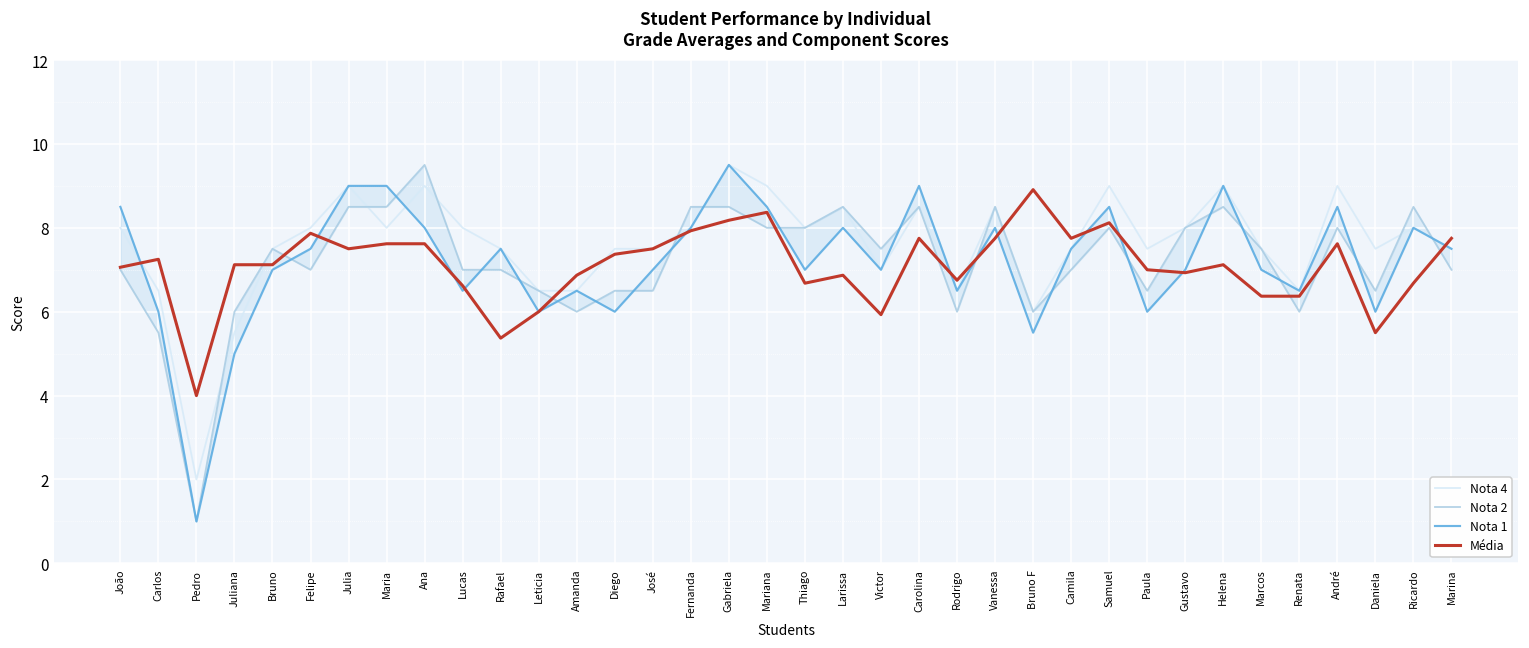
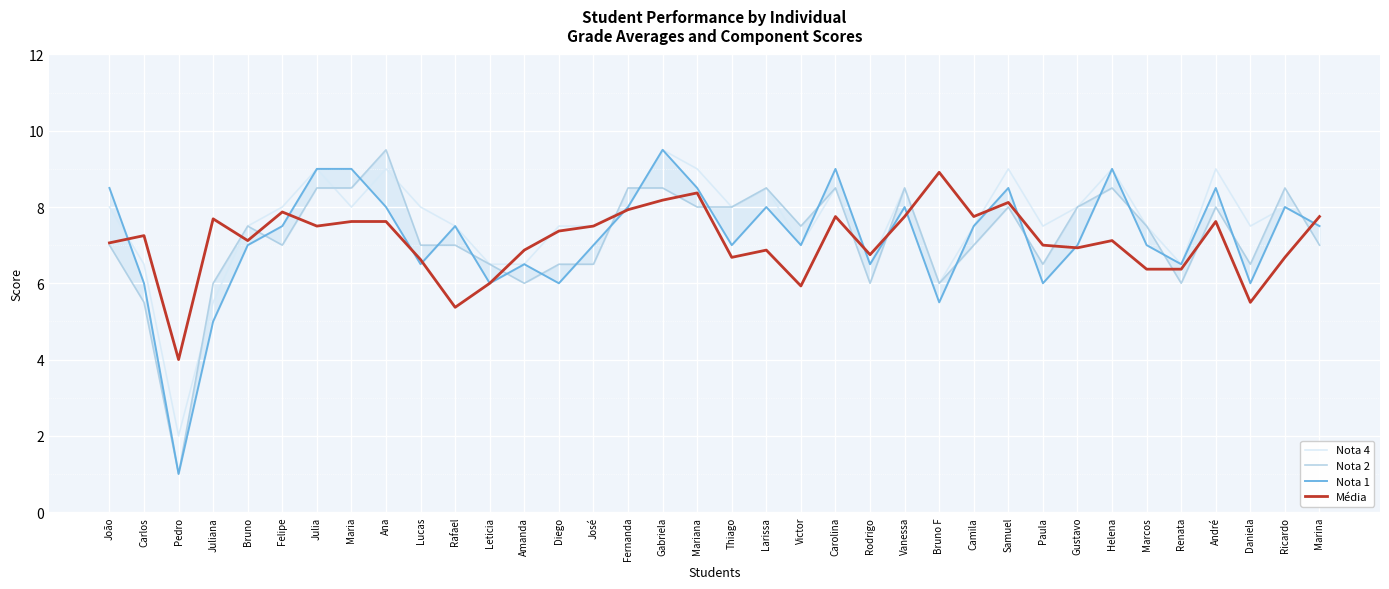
Média, Juliana: 7.1 -> 7.7
